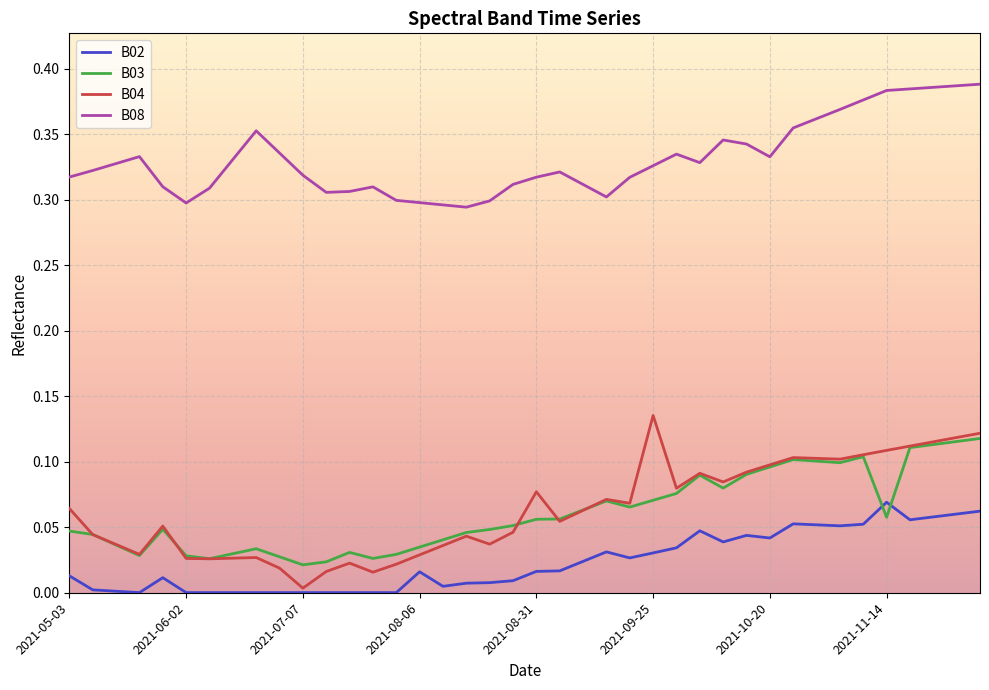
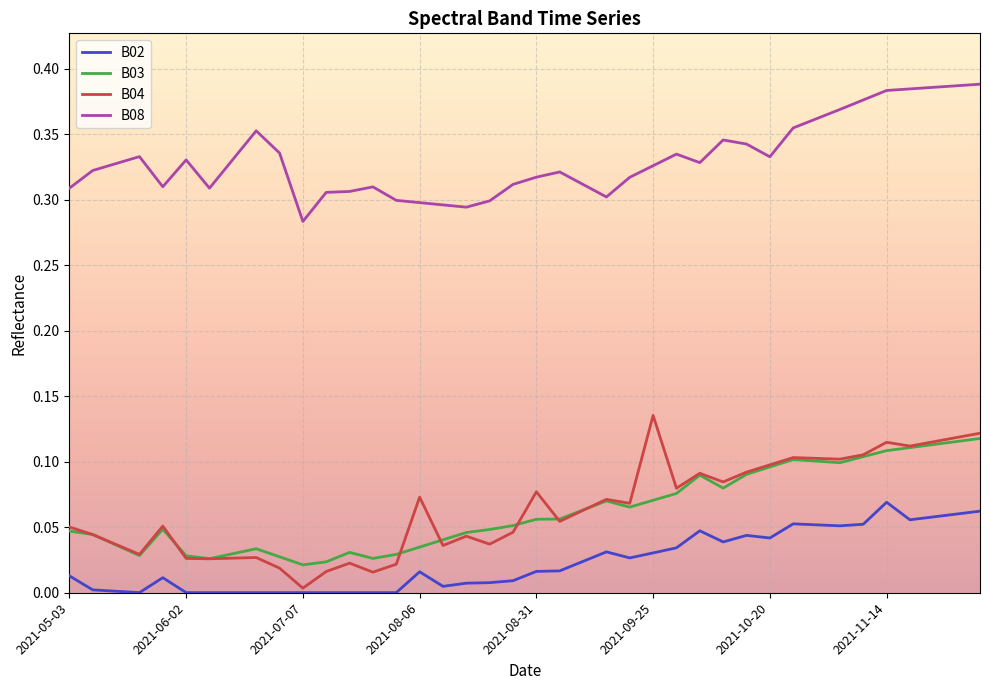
B04, 2021-05-03: 0.064 -> 0.050
B08, 2021-05-03: 0.317 -> 0.309
B08, 2021-06-02: 0.298 -> 0.331
B08, 2021-07-07: 0.319 -> 0.284
B04, 2021-08-06: 0.029 -> 0.073
B03, 2021-11-14: 0.058 -> 0.109
B04, 2021-11-14: 0.109 -> 0.115
